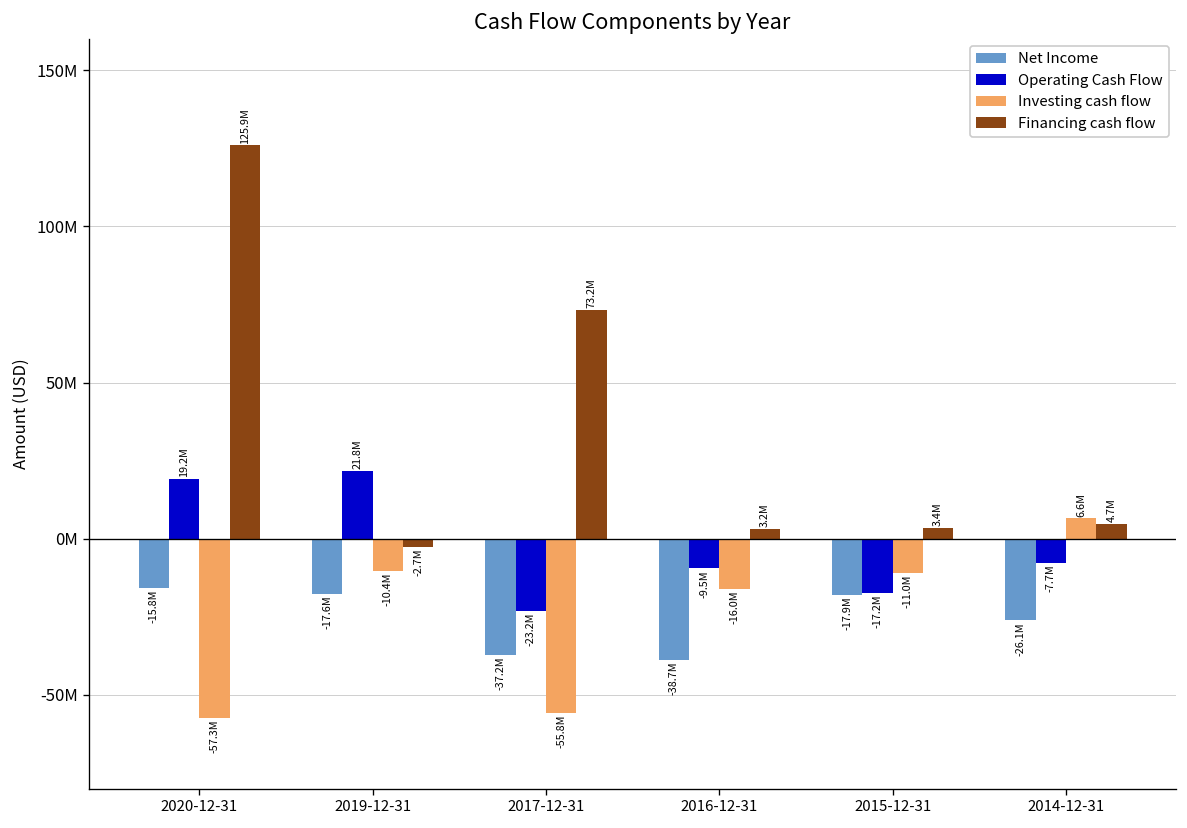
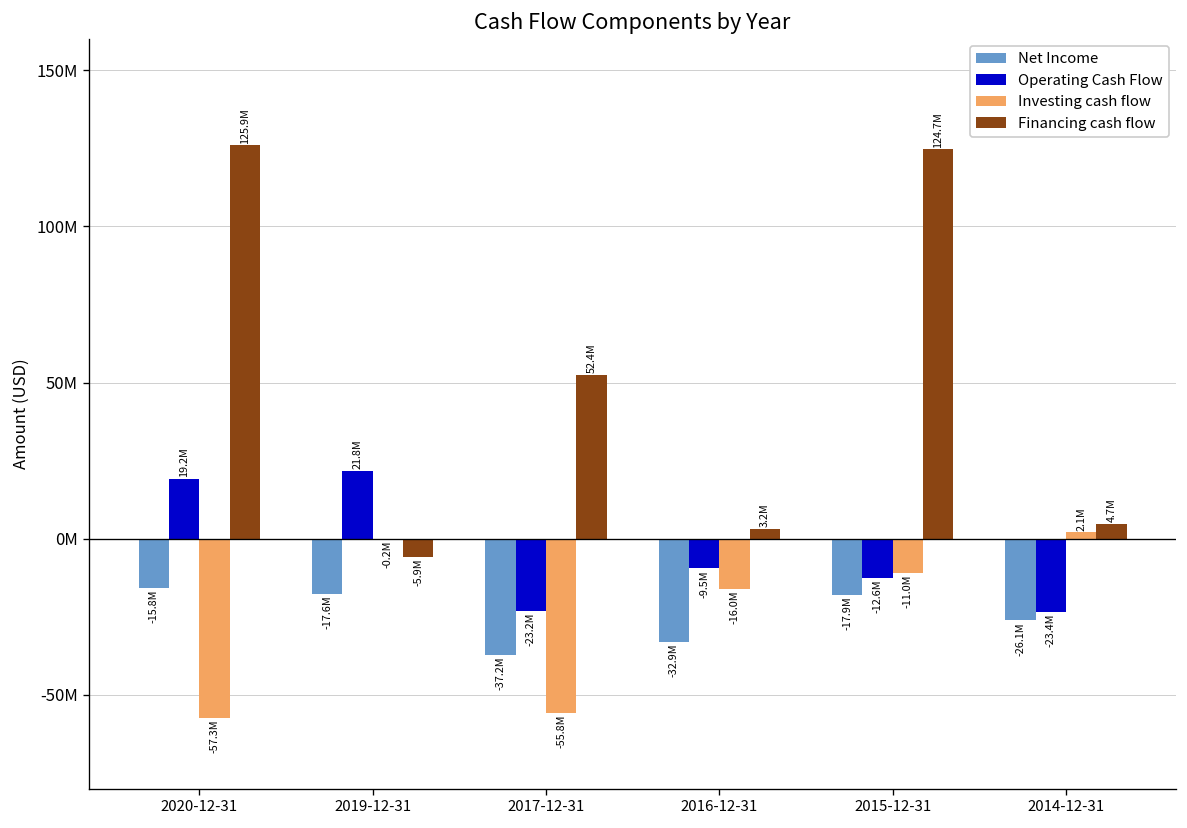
Investing cash flow, 2019-12-31: -10.4M -> -0.2M
Financing cash flow, 2019-12-31: -2.7M -> -5.9M
Financing cash flow, 2017-12-31: 73.2M -> 52.4M
Net Income, 2016-12-31: -38.7M -> -32.9M
Operating Cash Flow, 2015-12-31: -17.2M -> -12.6M
Financing cash flow, 2015-12-31: 3.4M -> 124.7M
Operating Cash Flow, 2014-12-31: -7.7M -> -23.4M
Investing cash flow, 2014-12-31: 6.6M -> 2.1M
